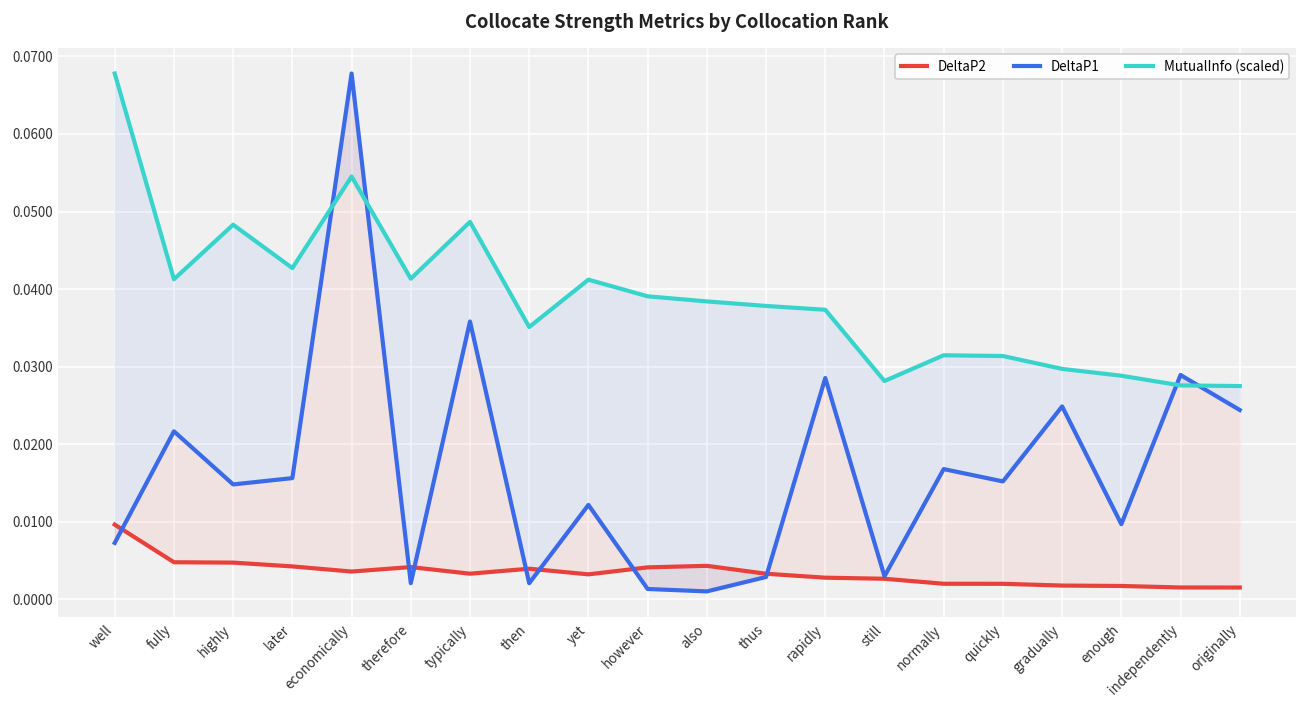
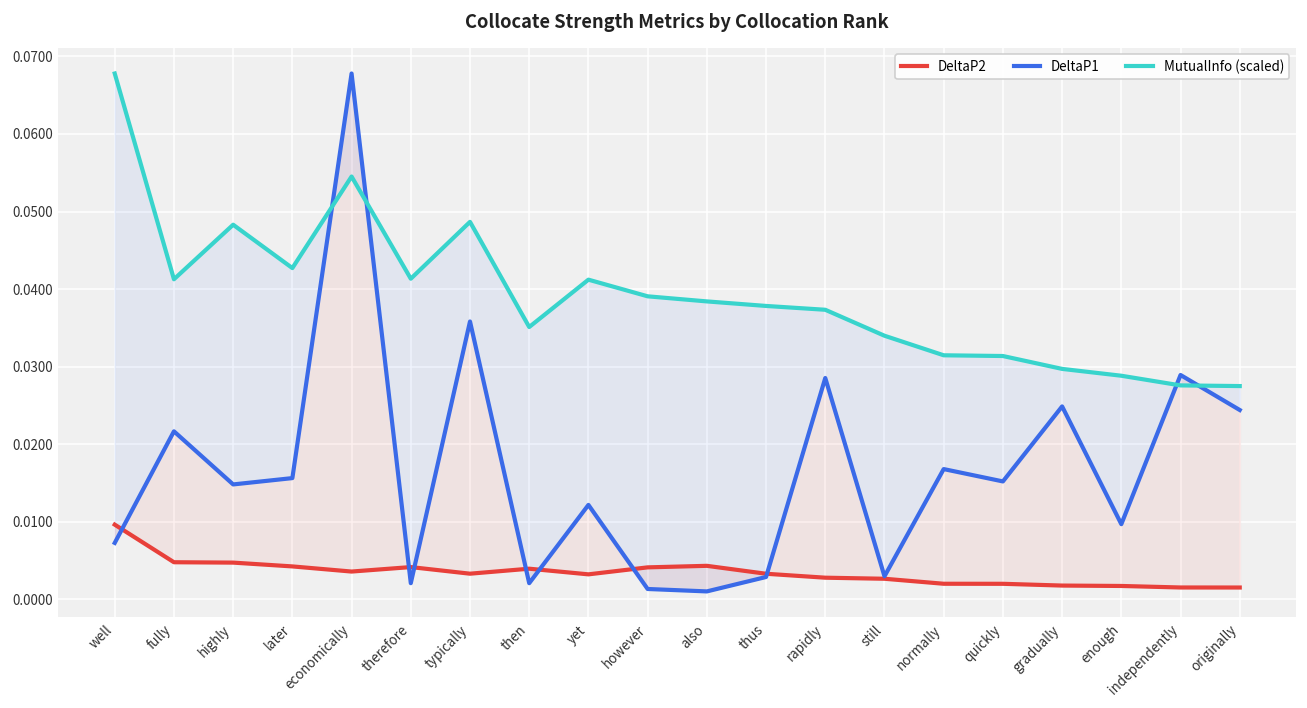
MutualInfo (scaled), still: 0.028 -> 0.034
